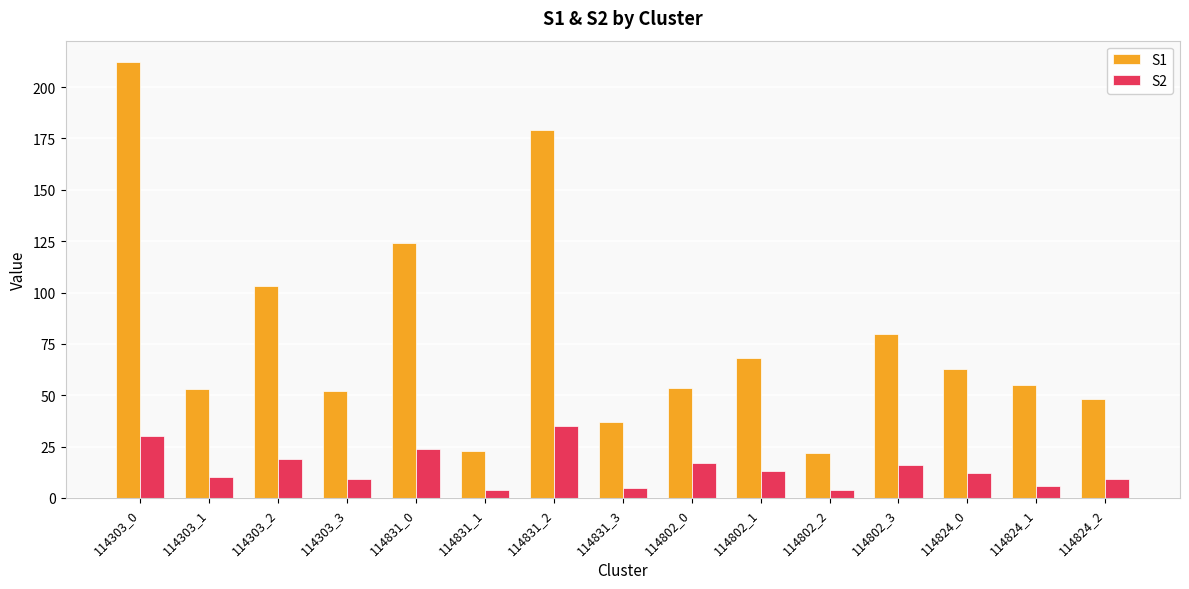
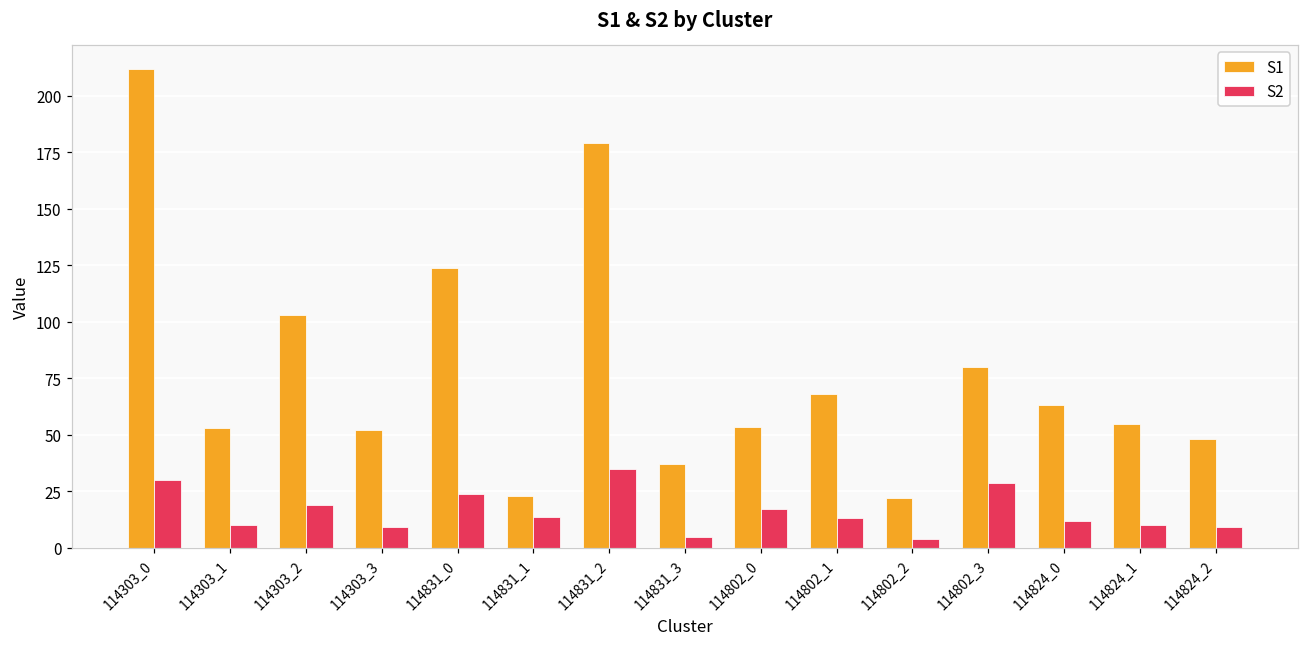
S2, 114831_1: 4 -> 14
S2, 114802_3: 16 -> 29
S2, 114824_1: 6 -> 10
